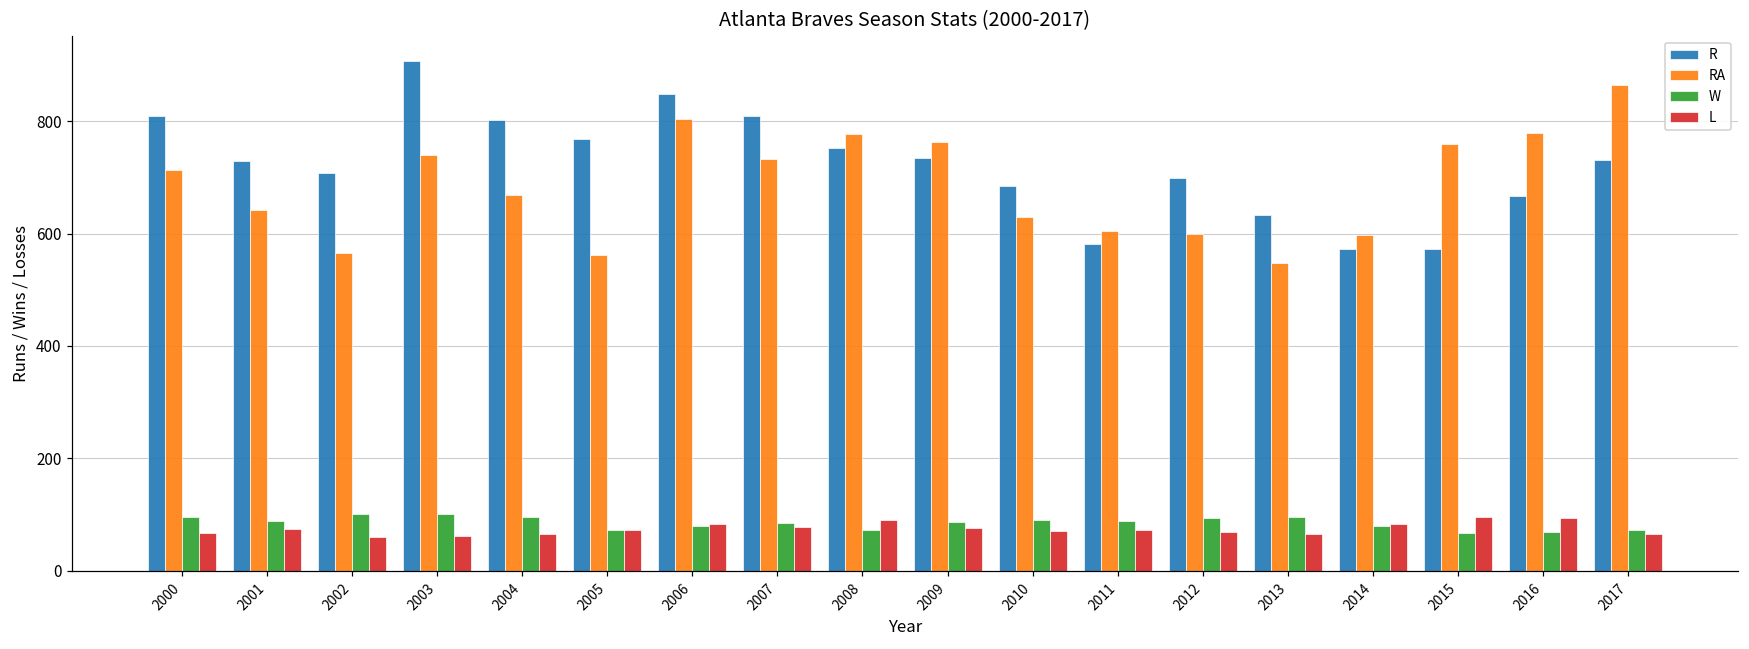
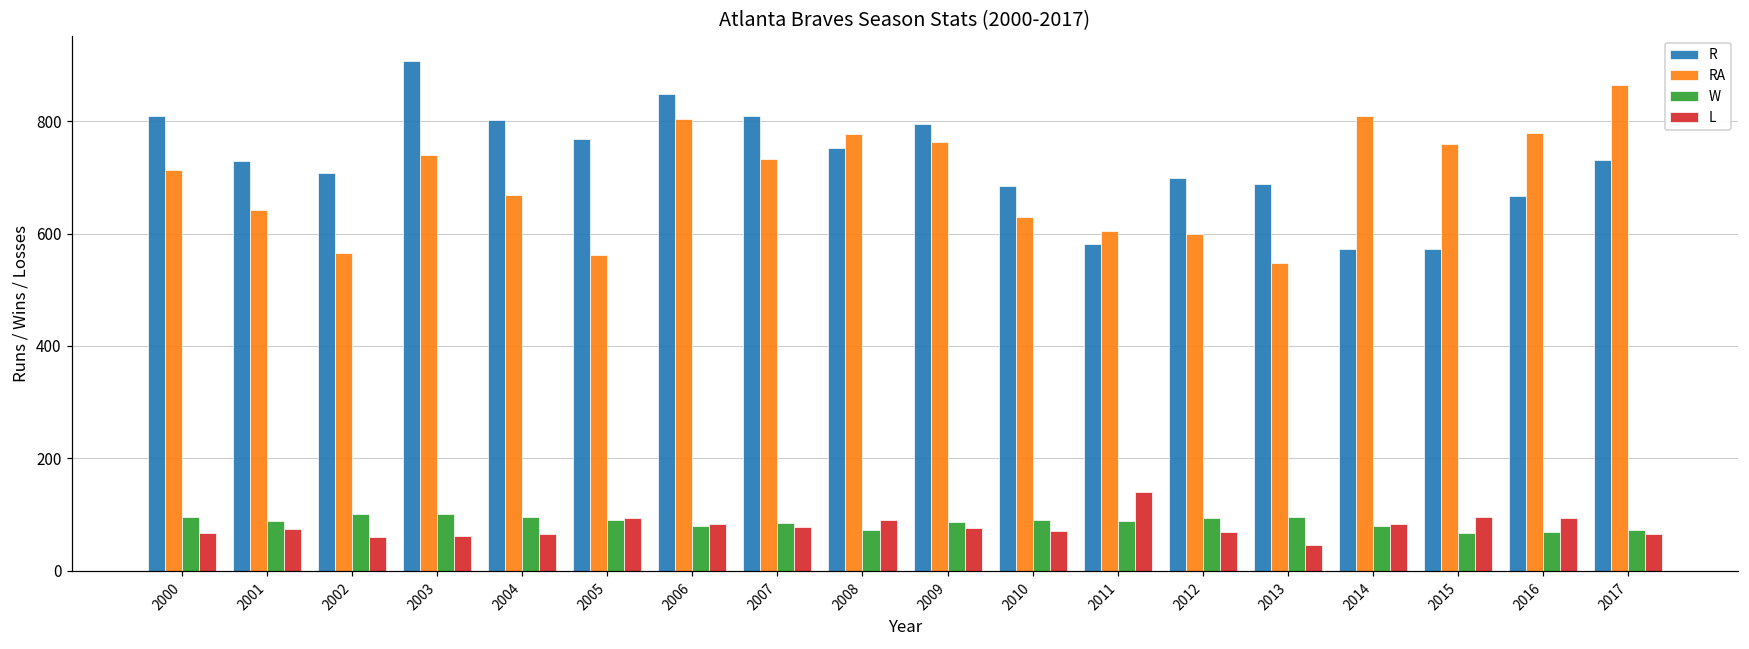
W, 2005: 70 -> 90
L, 2005: 70 -> 90
R, 2009: 740 -> 800
L, 2011: 70 -> 140
R, 2013: 630 -> 690
L, 2013: 70 -> 50
RA, 2014: 600 -> 810
